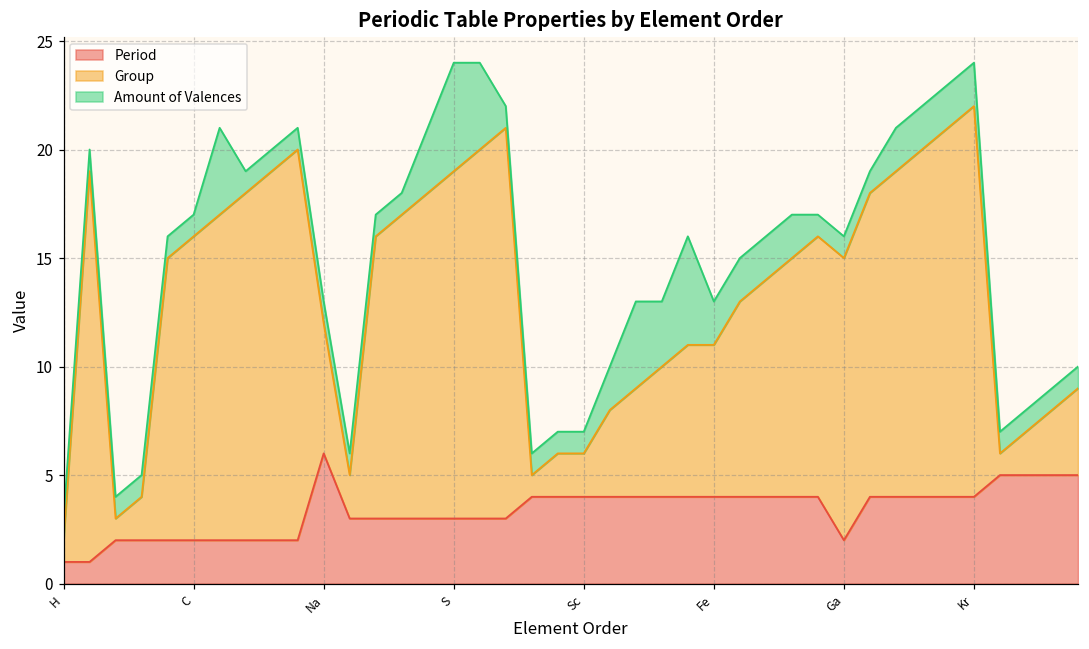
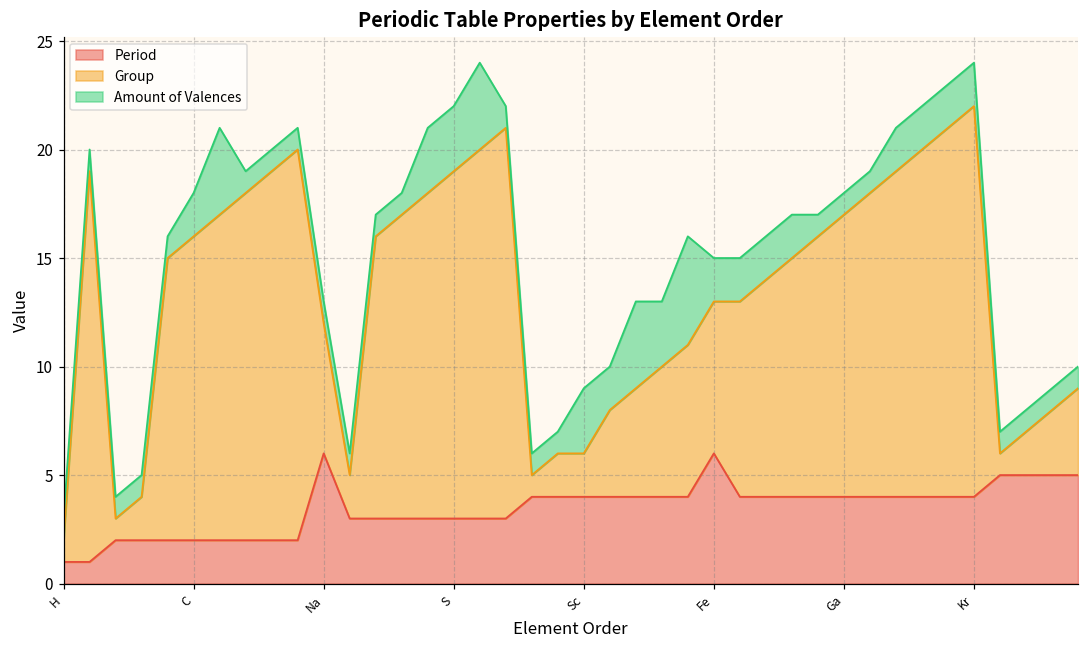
Amount of Valences, C: 1 -> 2
Amount of Valences, S: 5 -> 3
Amount of Valences, Sc: 1 -> 3
Period, Fe: 4 -> 6
Period, Ga: 2 -> 4
